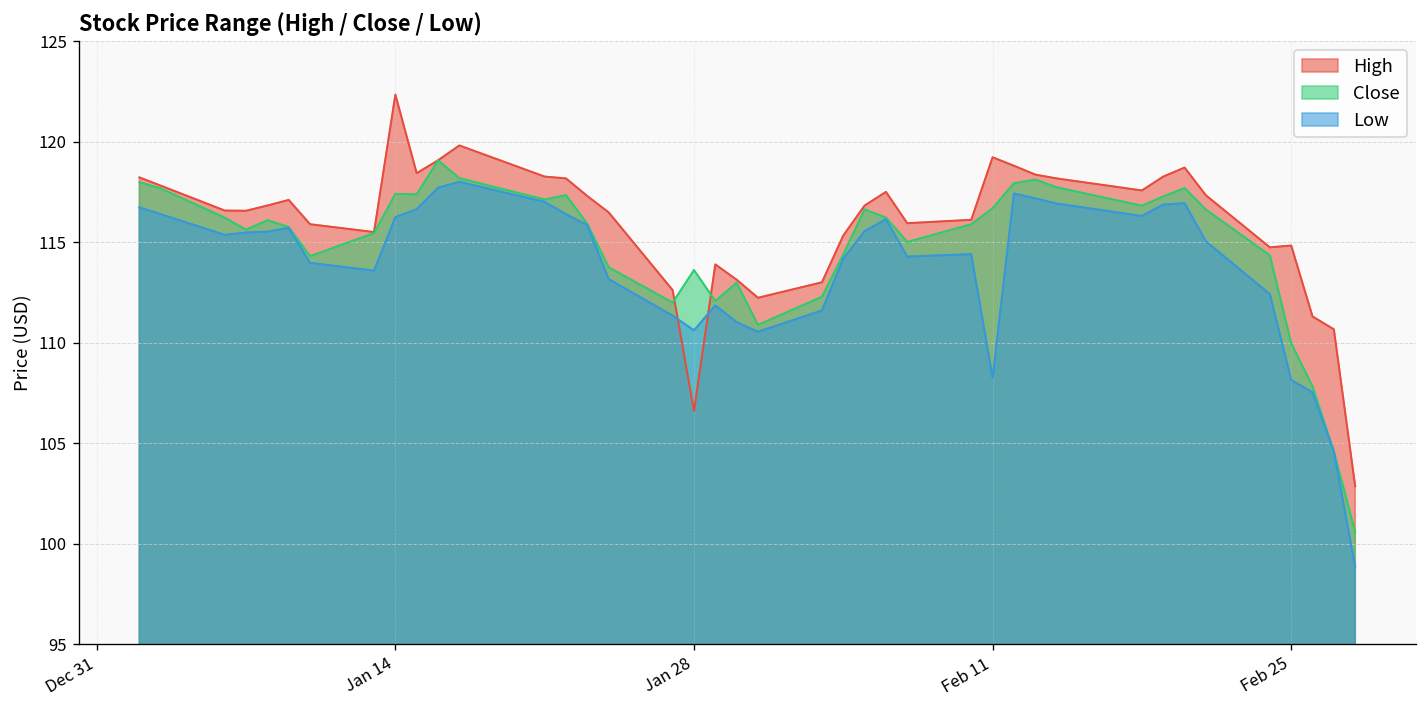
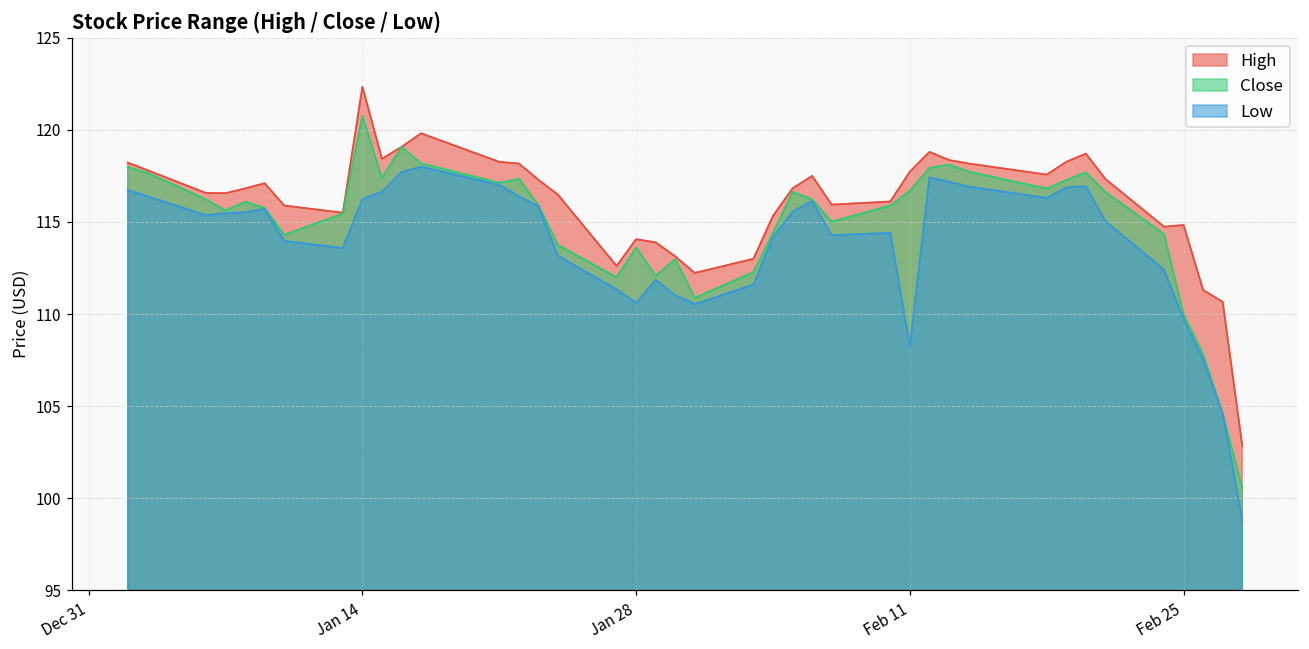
Close, Jan 14: 117.4 -> 120.8
High, Jan 28: 106.6 -> 114.1
High, Feb 11: 119.2 -> 117.7
Low, Feb 25: 108.1 -> 109.7
